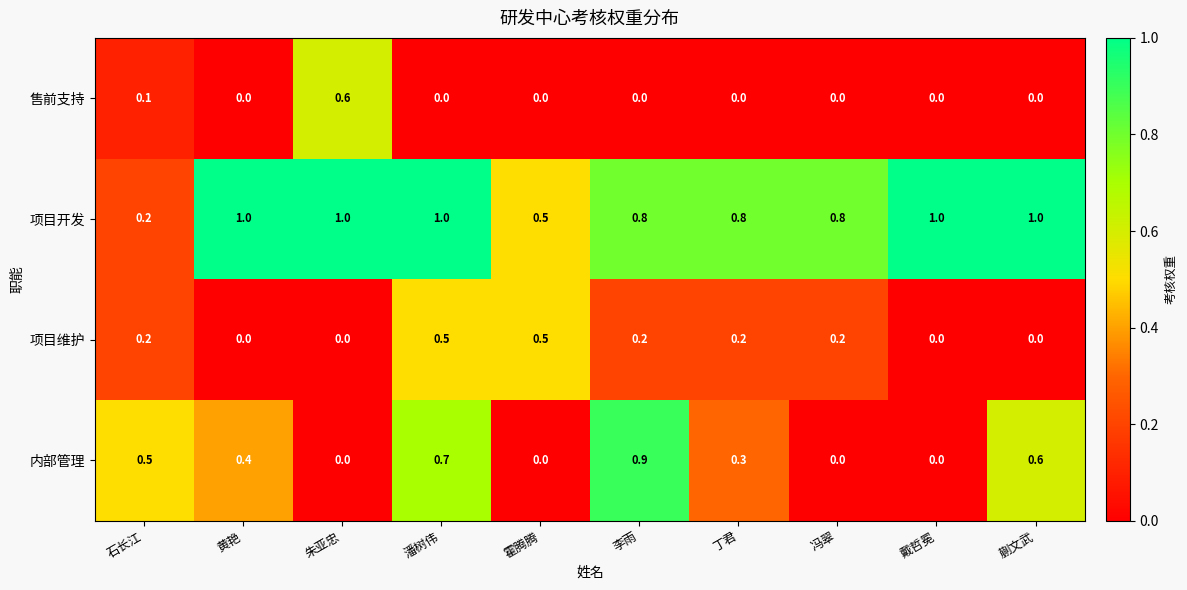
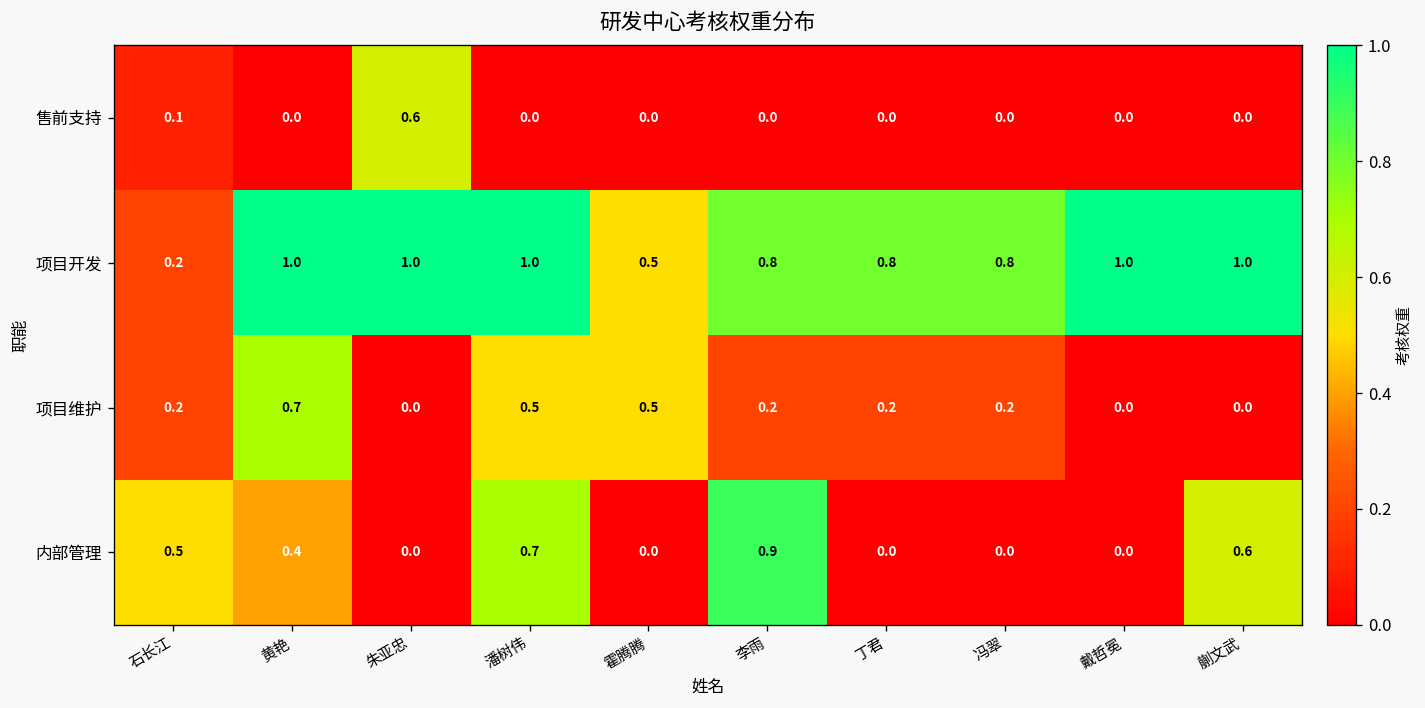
项目维护, 黄艳: 0.0 -> 0.7
内部管理, 丁君: 0.3 -> 0.0
